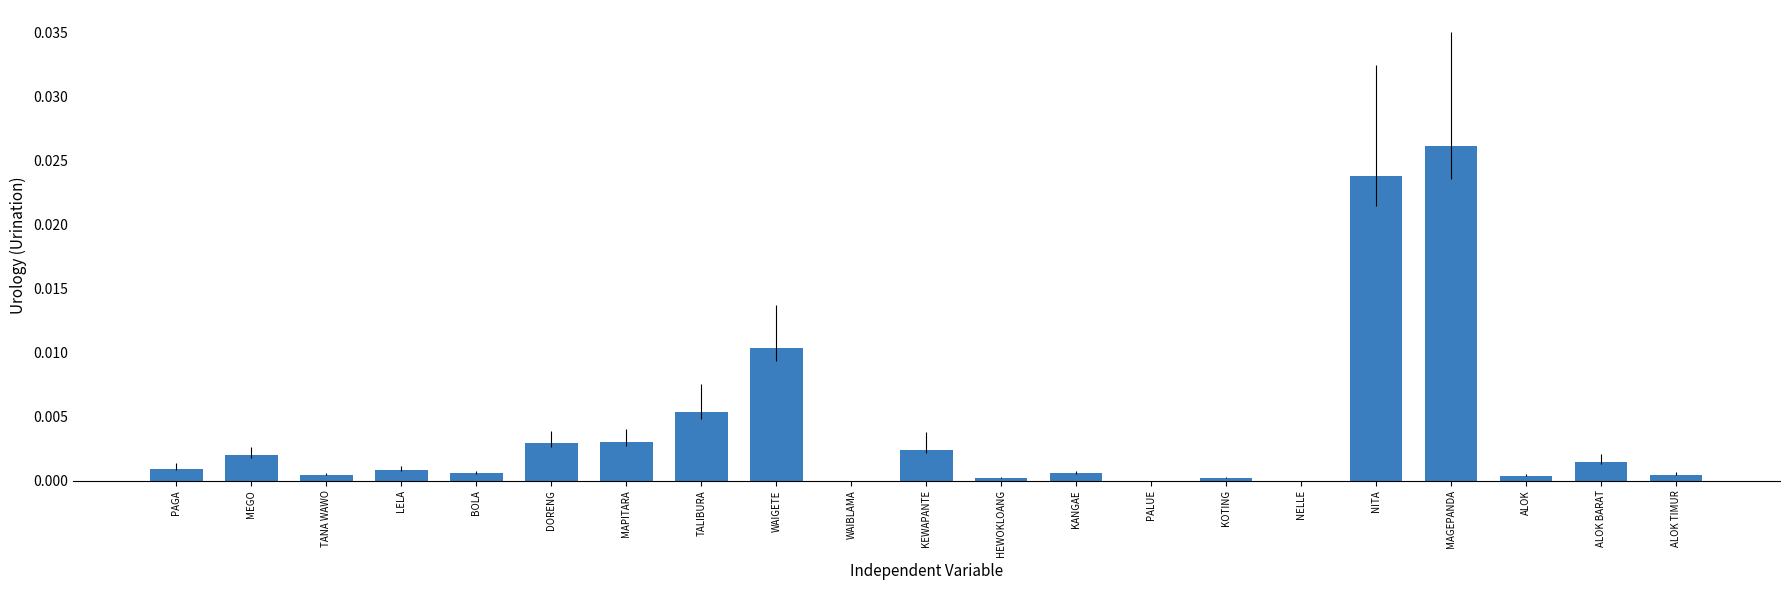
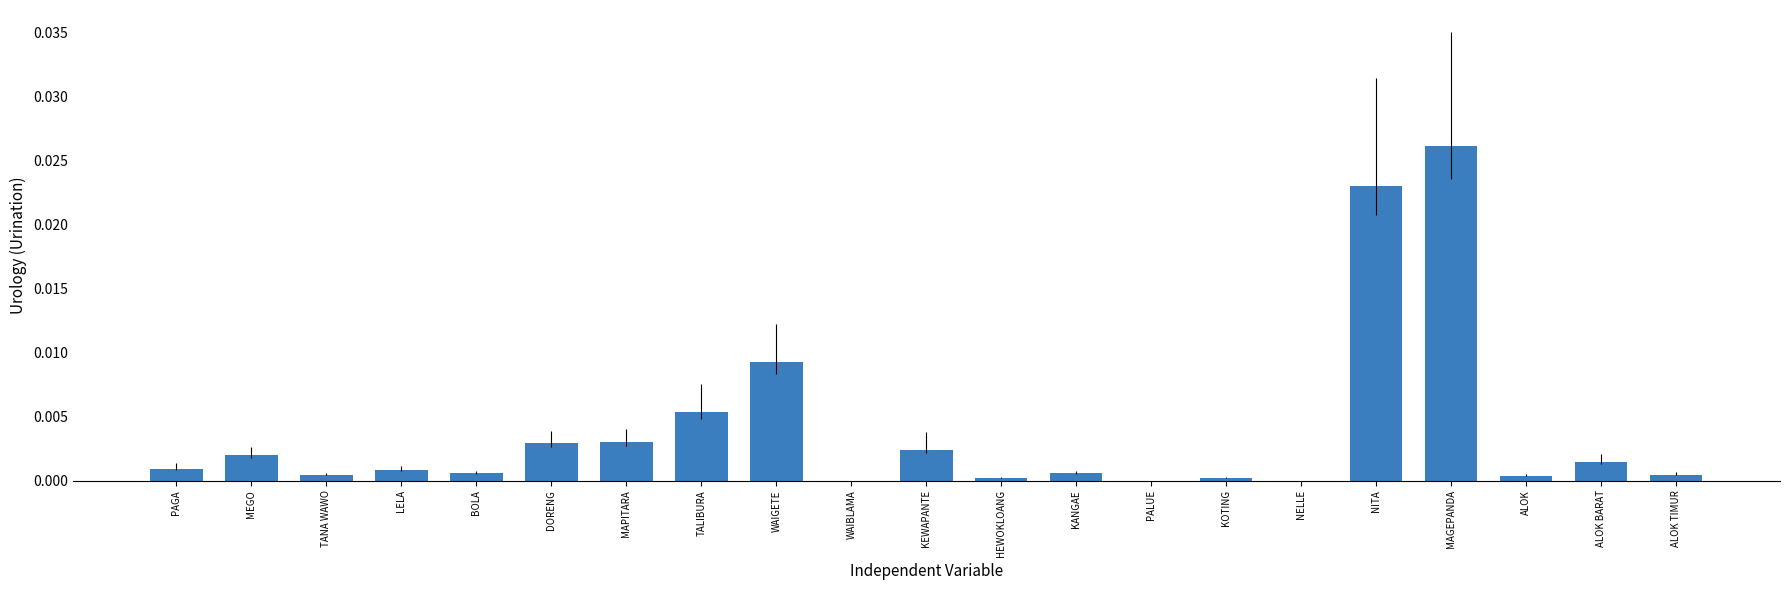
WAIGETE: 0.0104 -> 0.0093
NITA: 0.0238 -> 0.0230
